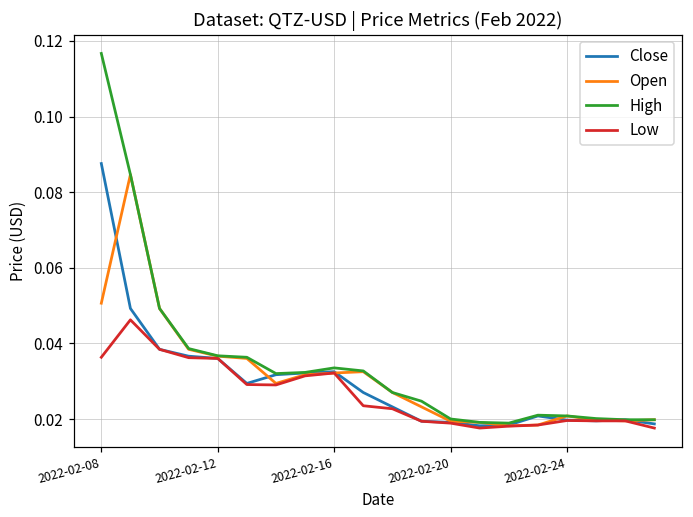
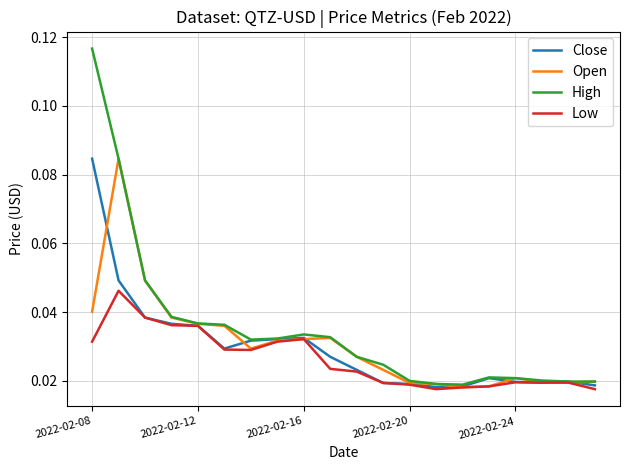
Close, 2022-02-08: 0.088 -> 0.085
Open, 2022-02-08: 0.051 -> 0.040
Low, 2022-02-08: 0.036 -> 0.031
